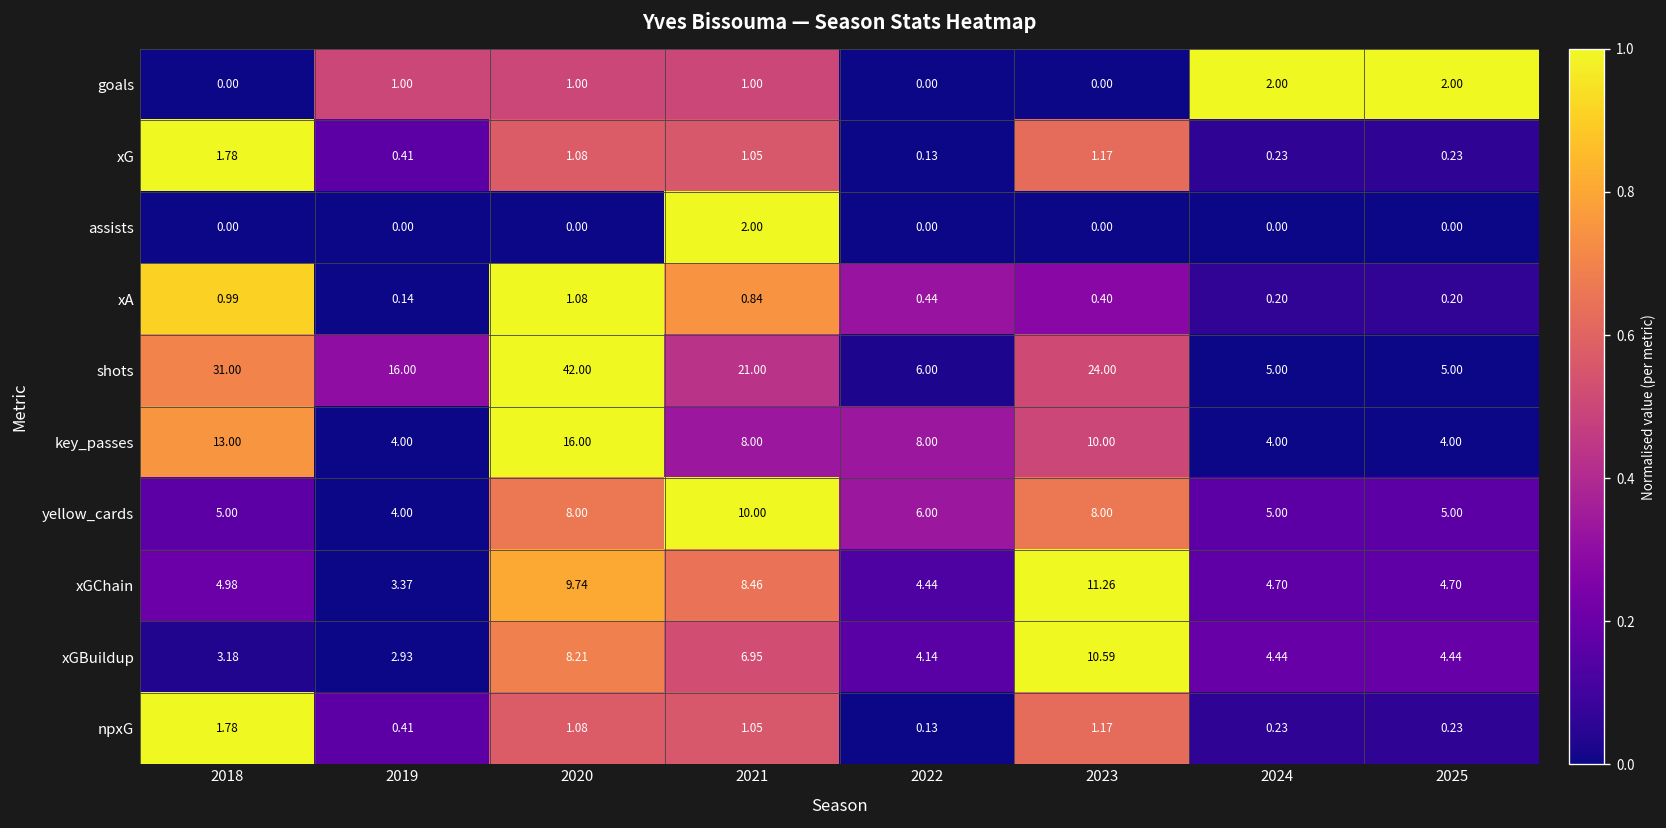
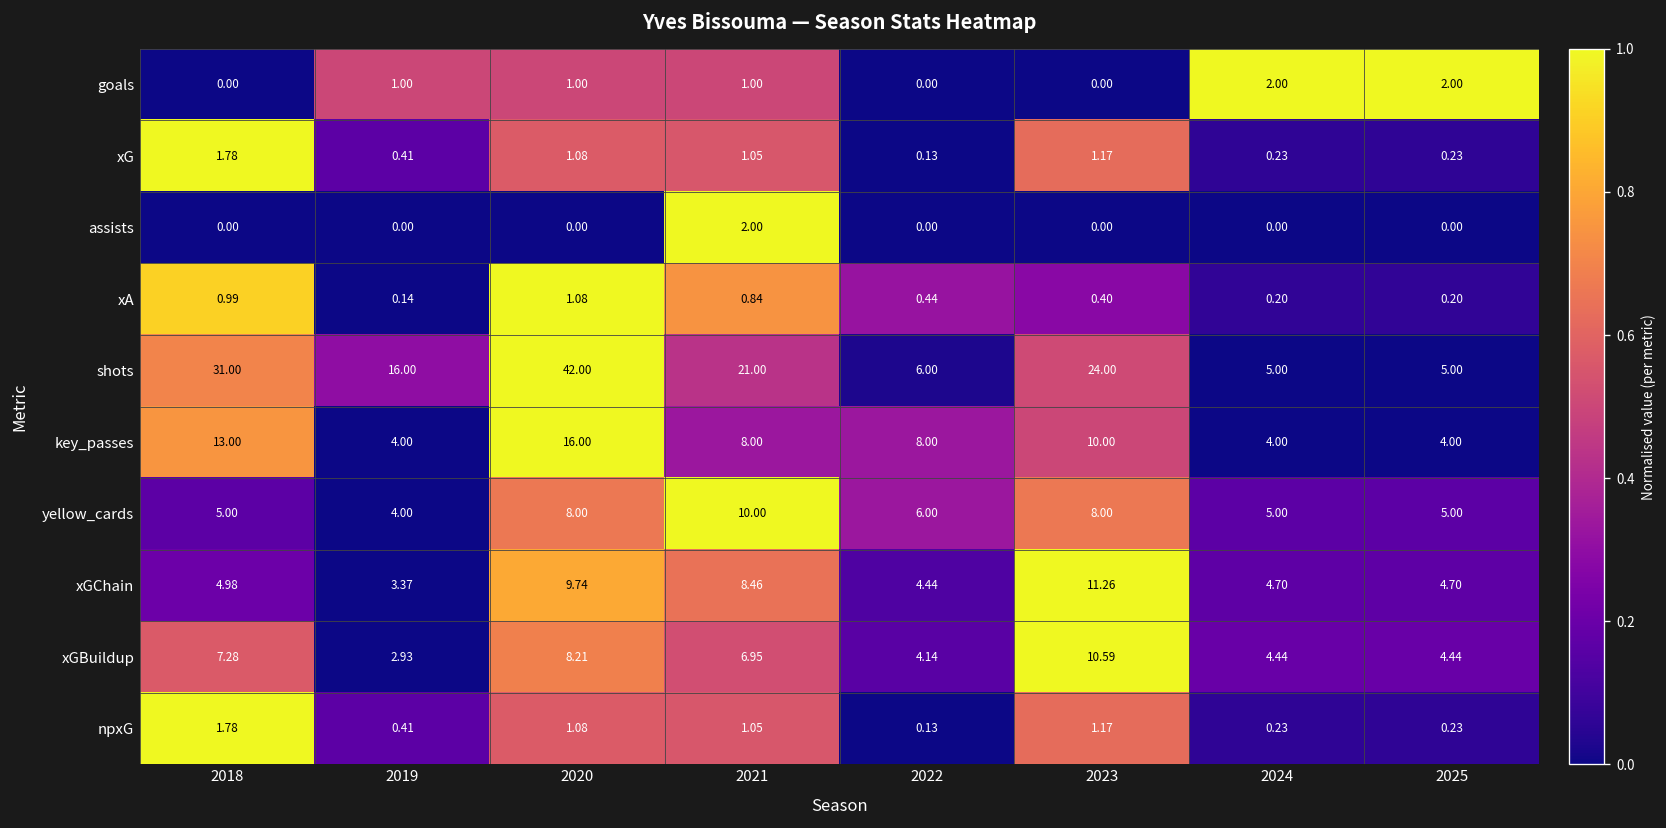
xGBuildup, 2018: 3.18 -> 7.28
